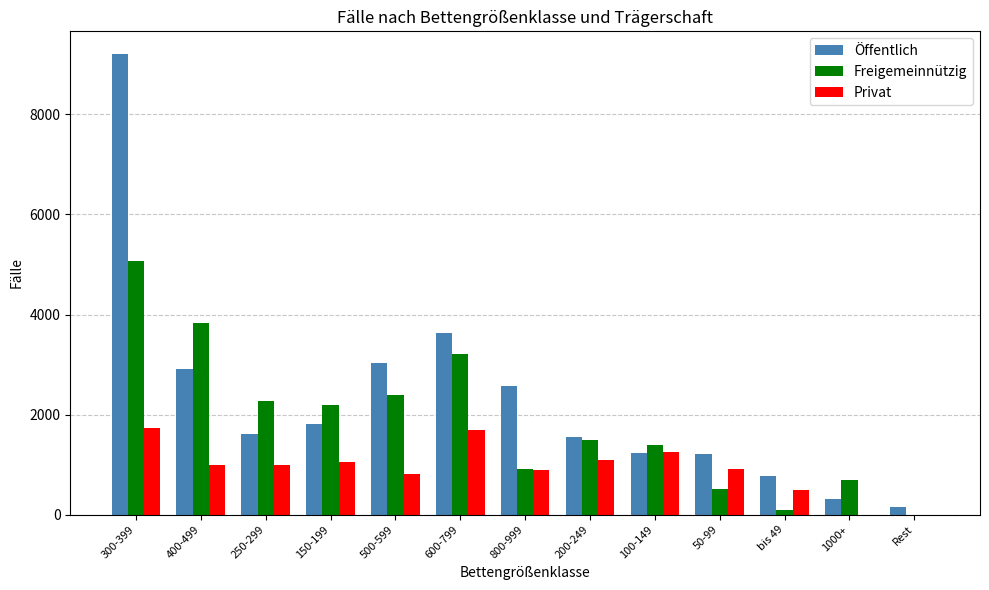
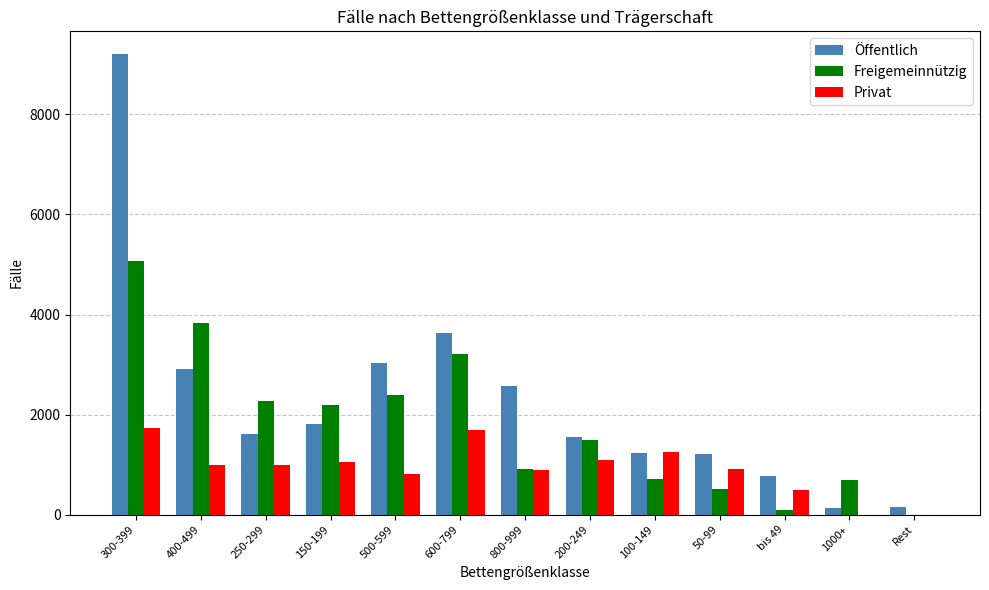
Freigemeinnützig, 100-149: 1400 -> 700
Öffentlich, 1000+: 300 -> 100
